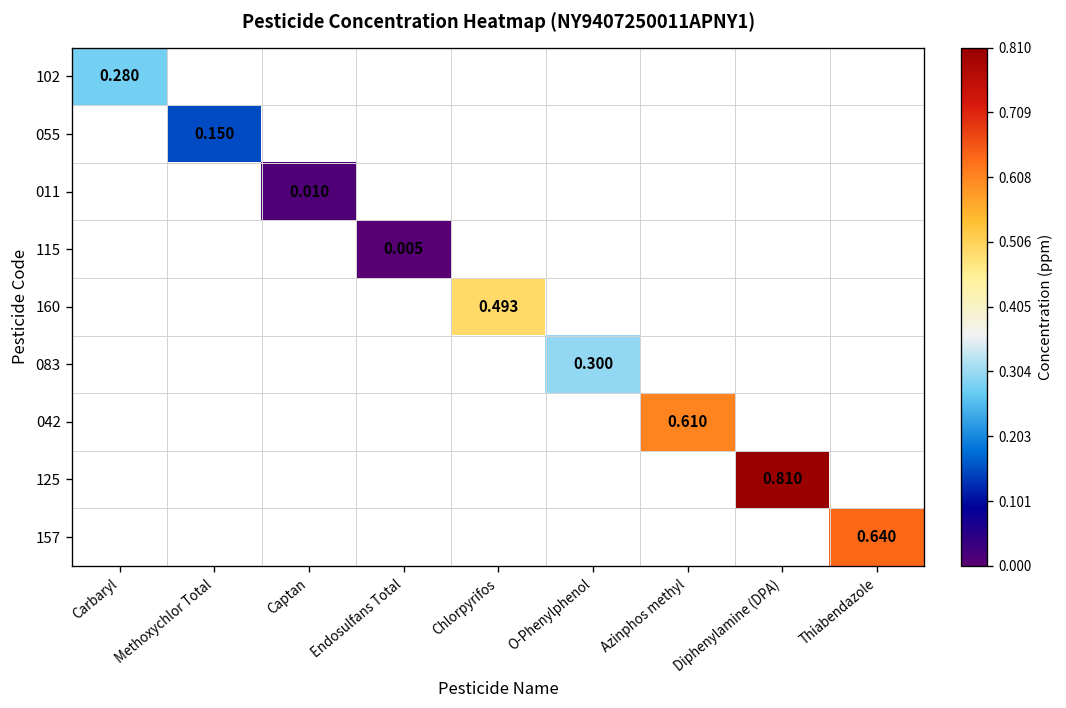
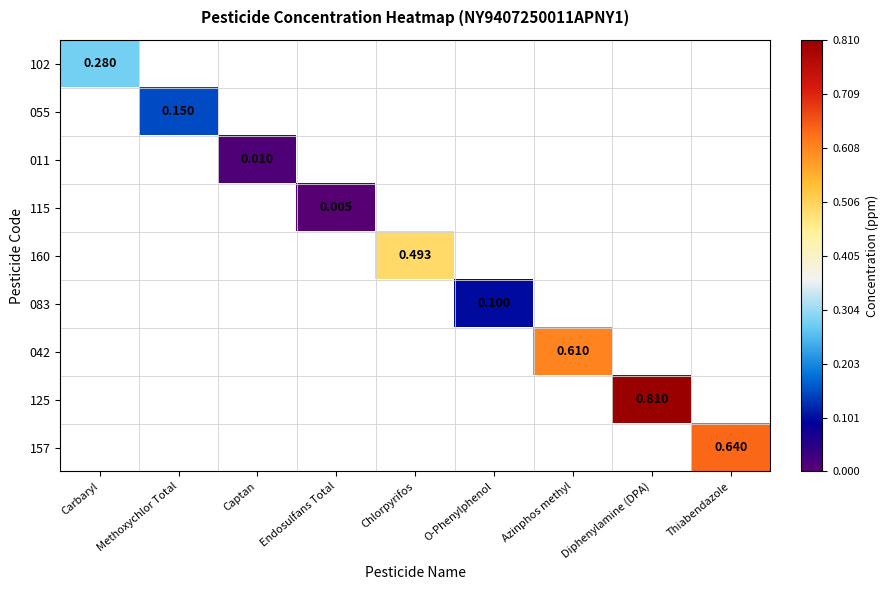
083, O-Phenylphenol: 0.300 -> 0.100
